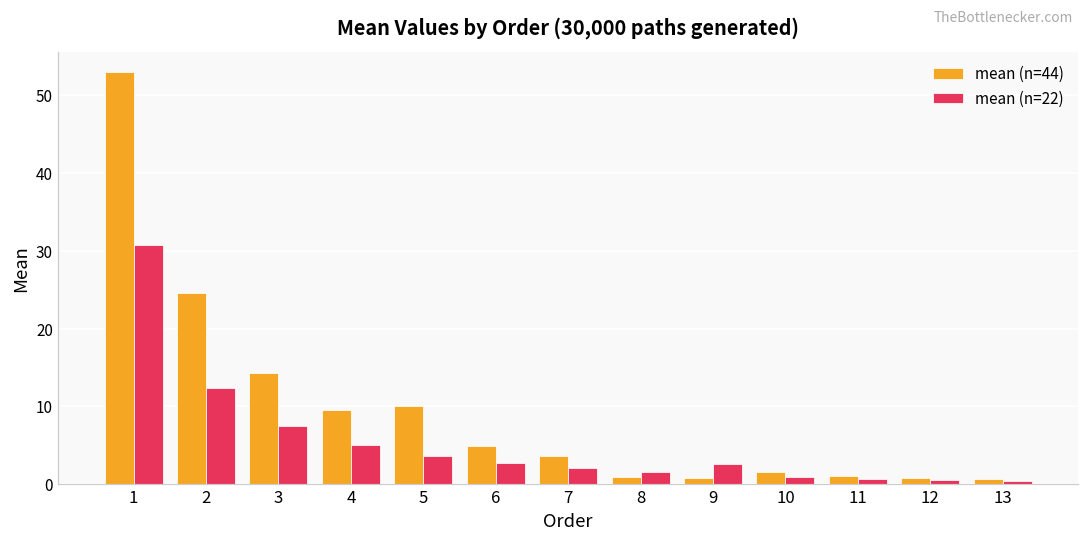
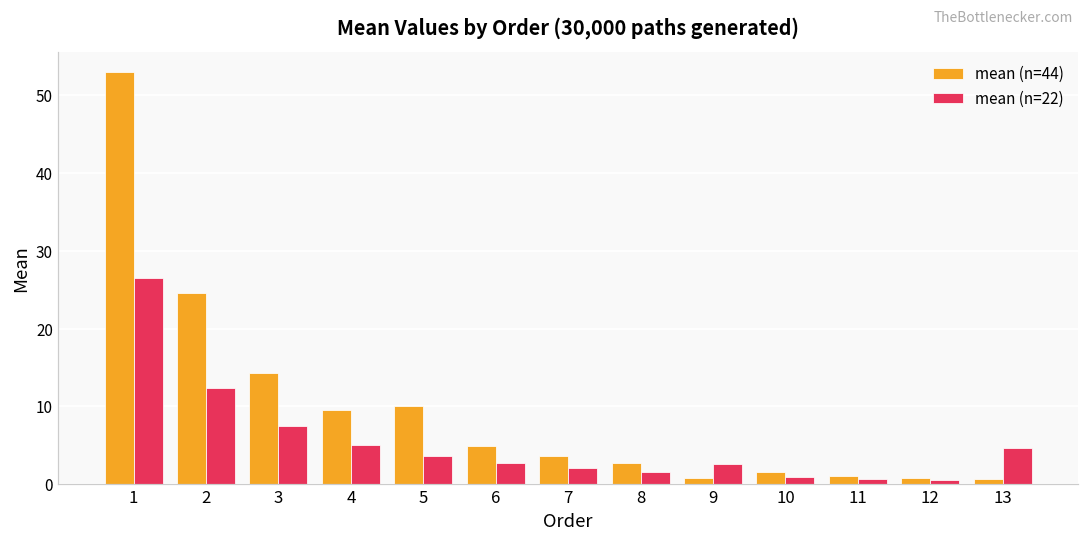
mean (n=22), 1: 31 -> 26
mean (n=44), 8: 1 -> 3
mean (n=22), 13: 0 -> 5
